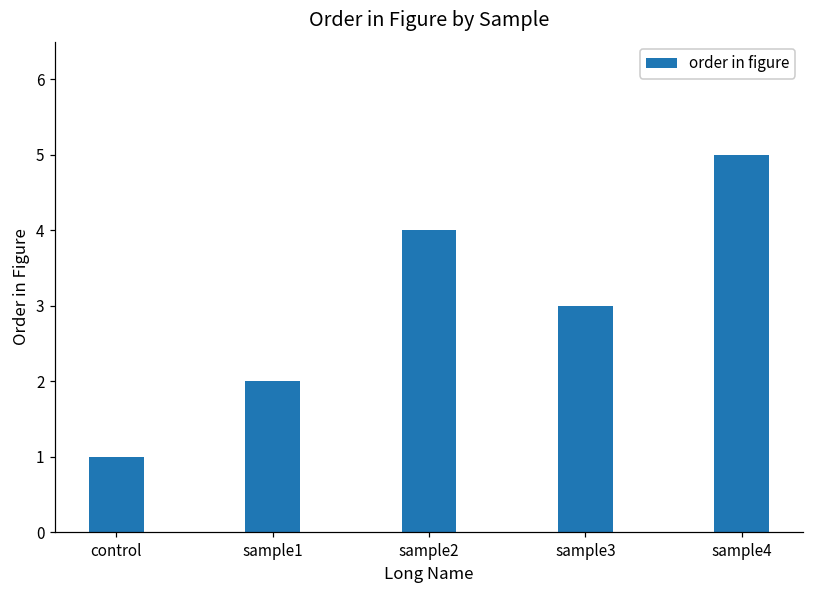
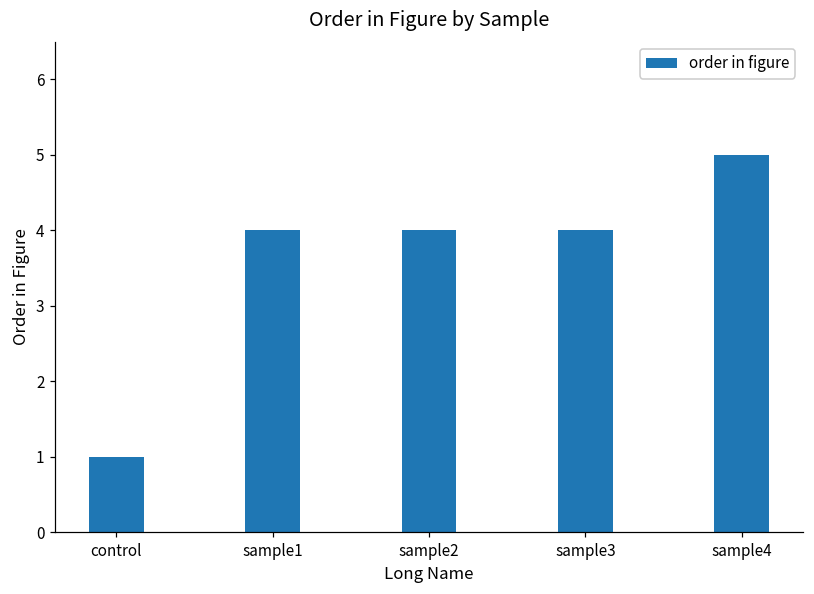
sample1: 2 -> 4
sample3: 3 -> 4
